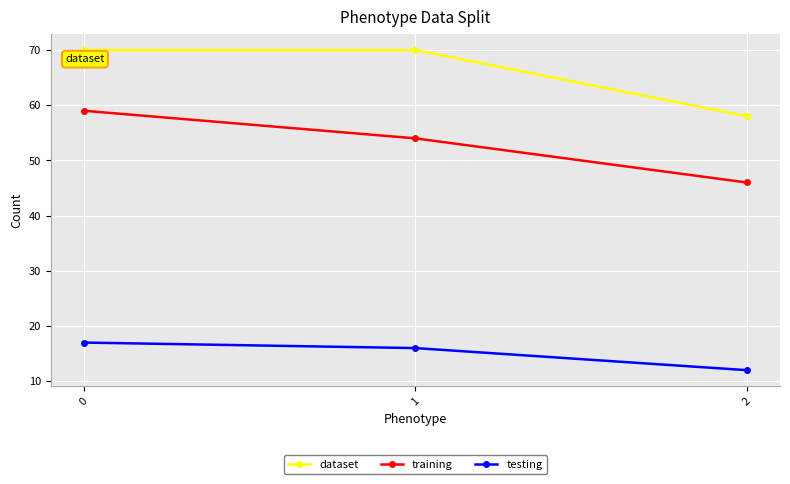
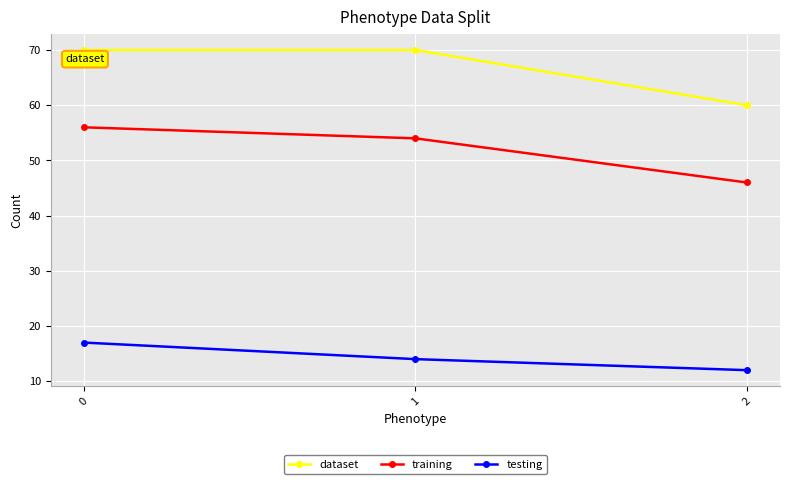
training, 0: 59 -> 56
testing, 1: 16 -> 14
dataset, 2: 58 -> 60
